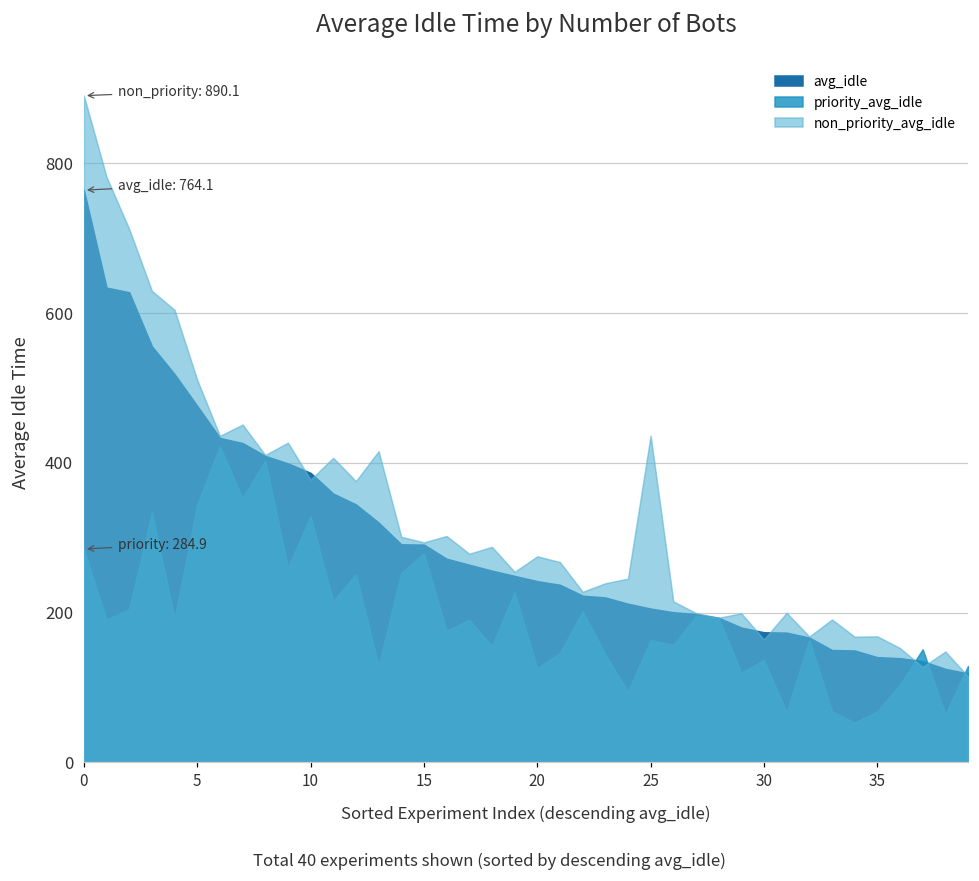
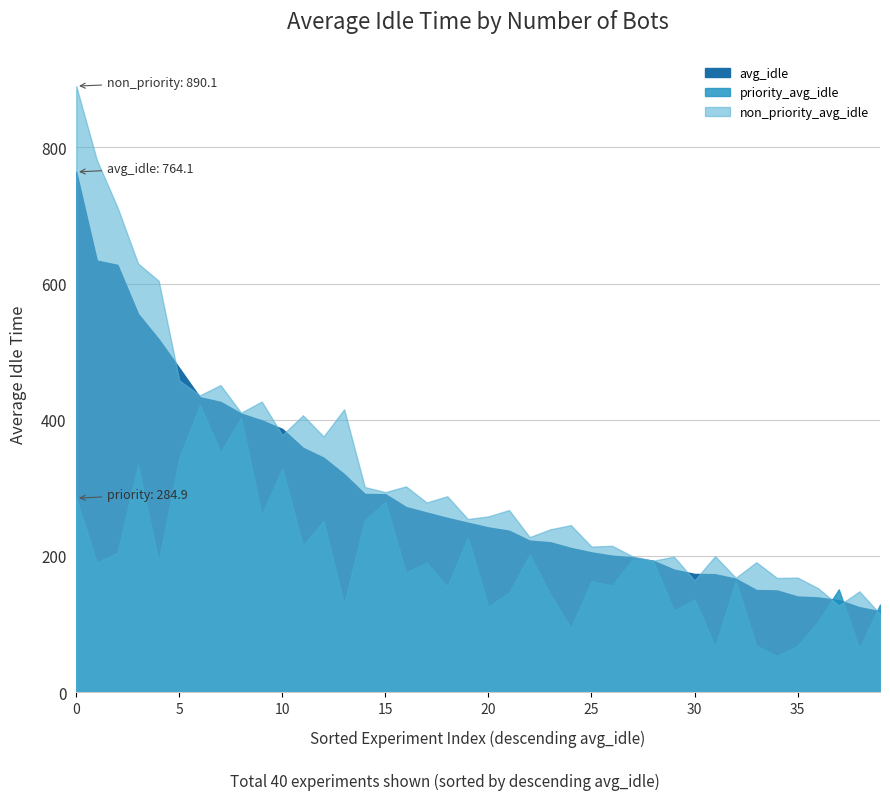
non_priority_avg_idle, 5: 510 -> 460
non_priority_avg_idle, 20: 280 -> 260
non_priority_avg_idle, 25: 440 -> 210
